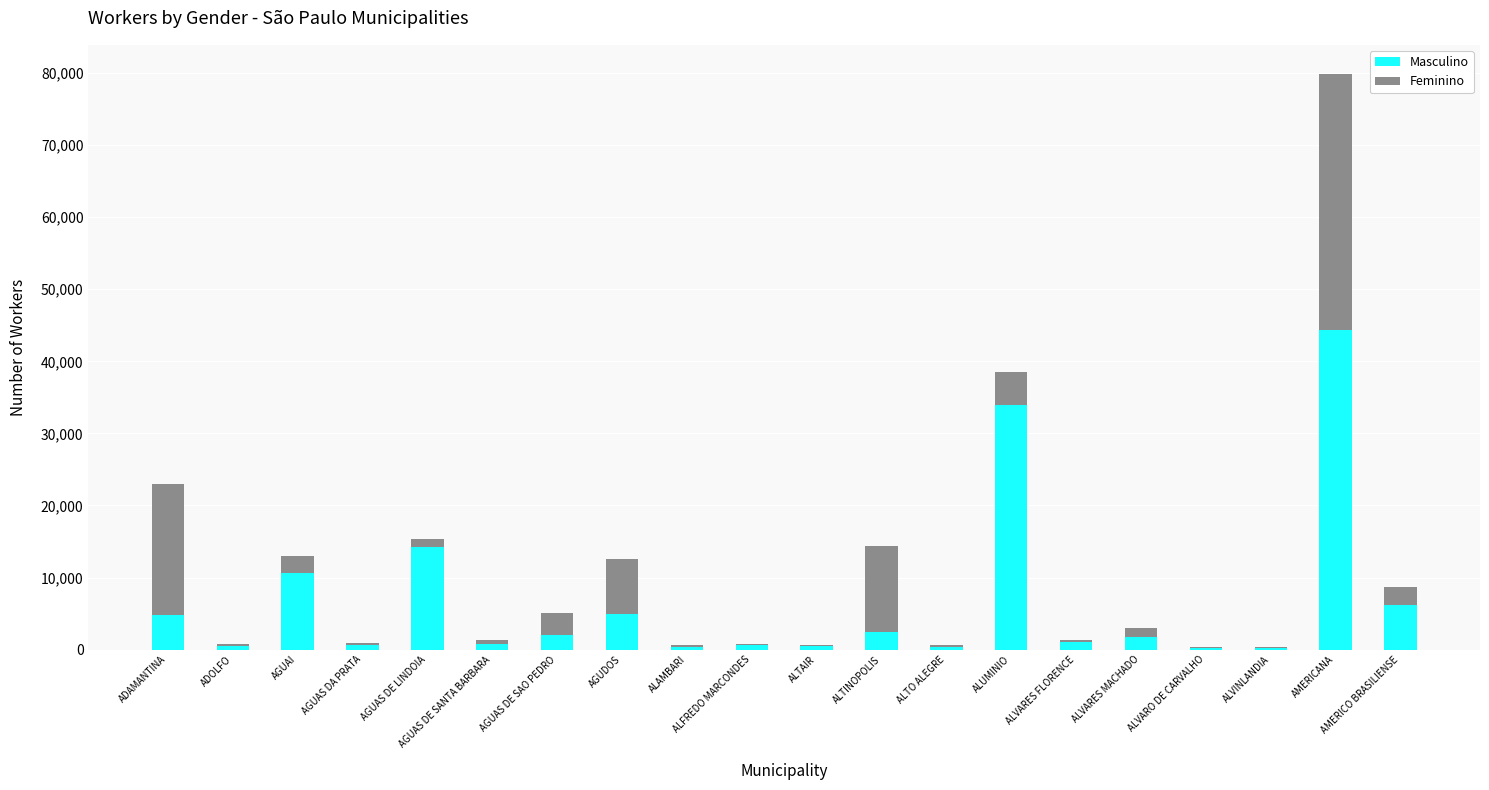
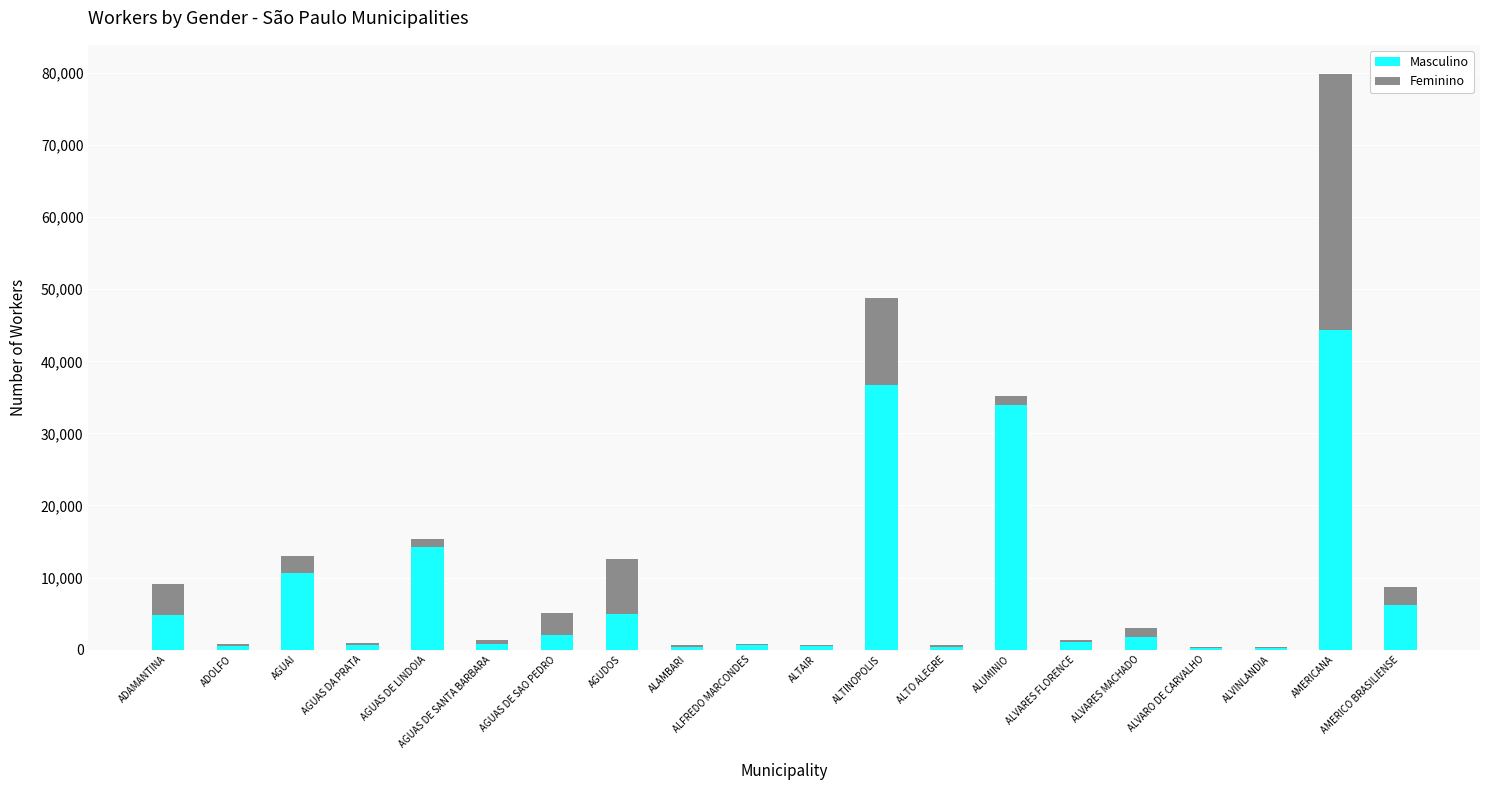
Feminino, ADAMANTINA: 18,000 -> 4,000
Masculino, ALTINOPOLIS: 2,000 -> 37,000
Feminino, ALUMINIO: 5,000 -> 1,000
